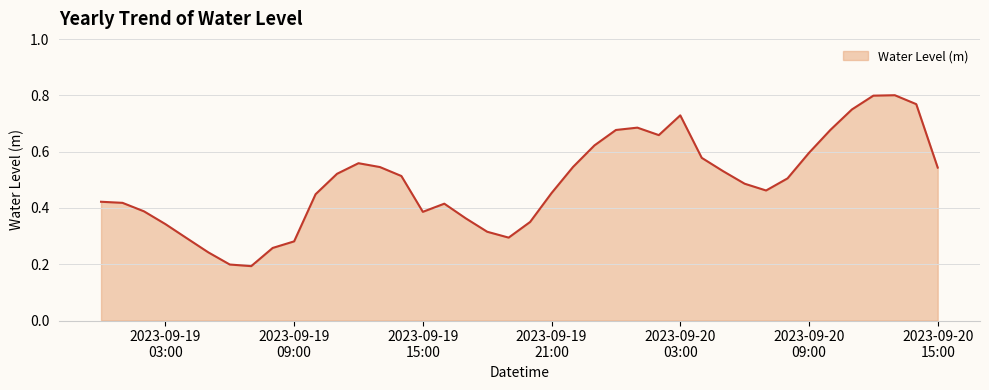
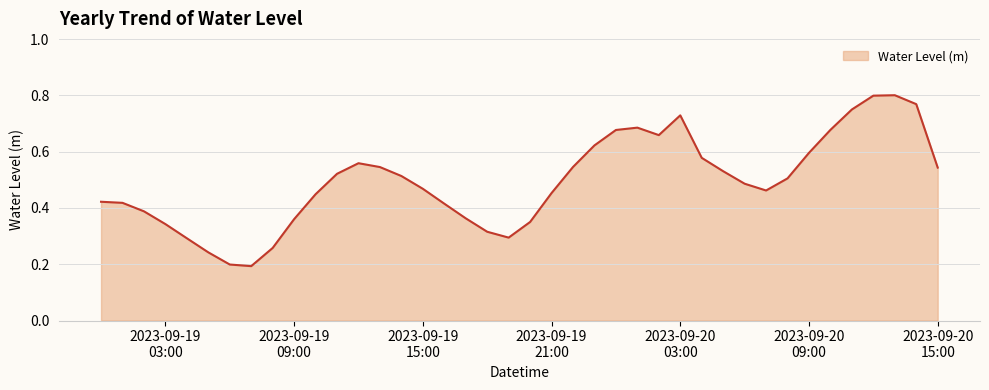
2023-09-19 09:00: 0.28 -> 0.36
2023-09-19 15:00: 0.39 -> 0.47
